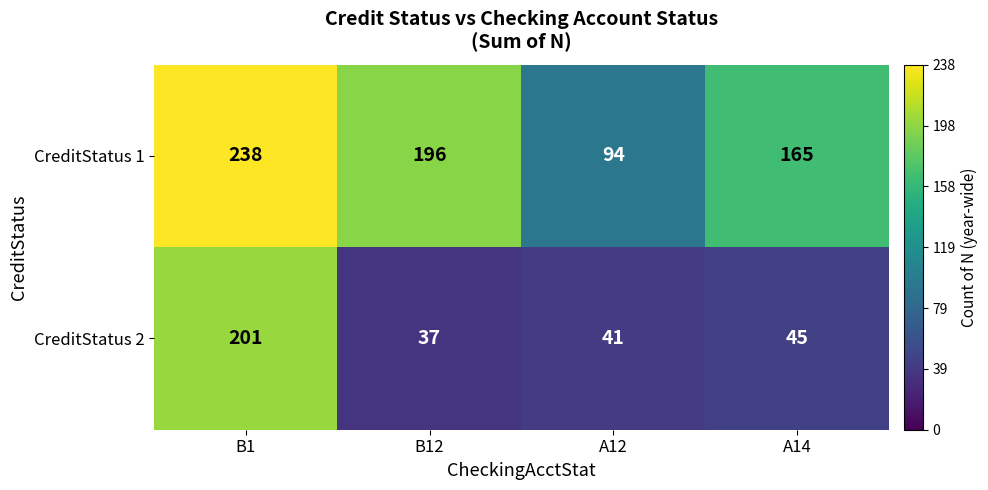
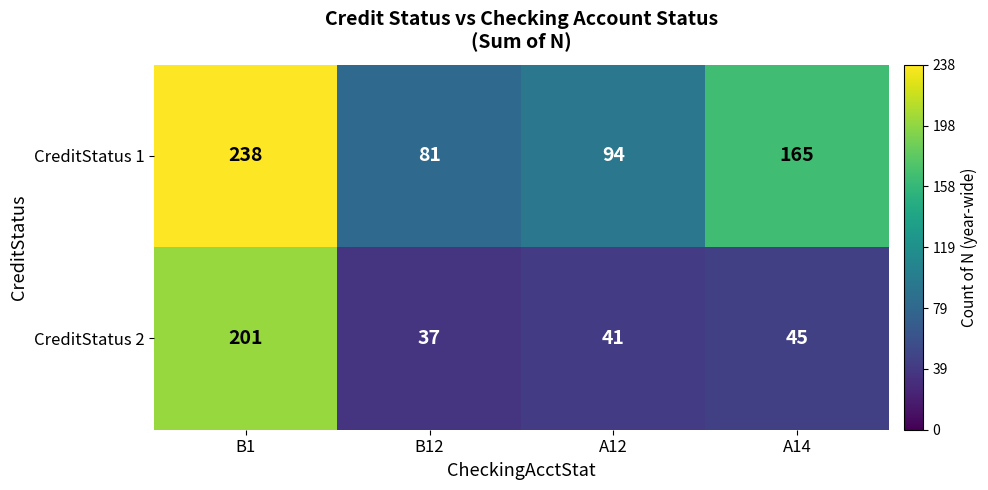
CreditStatus 1, B12: 196 -> 81
